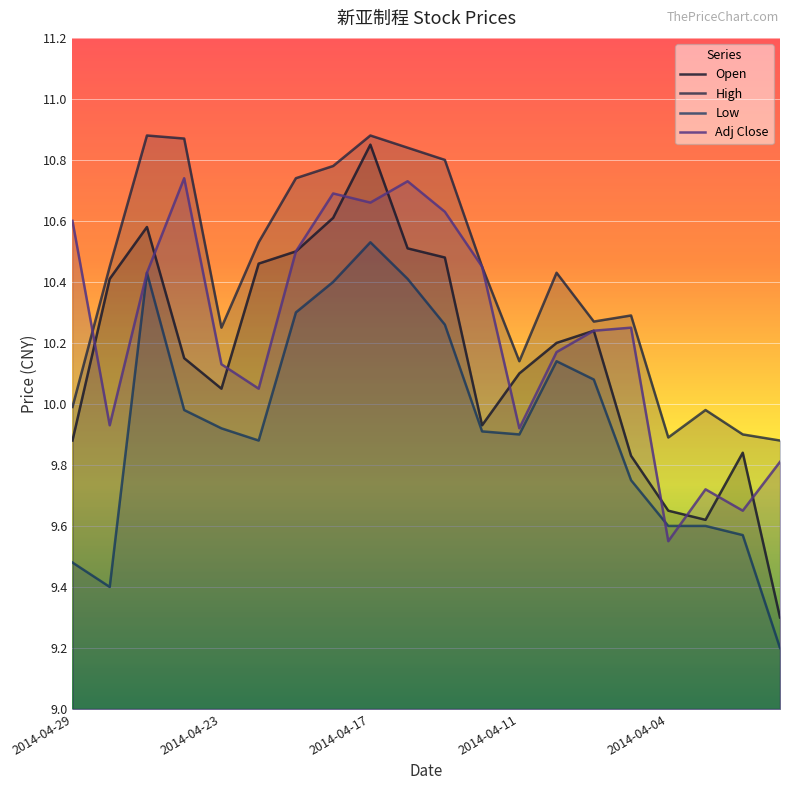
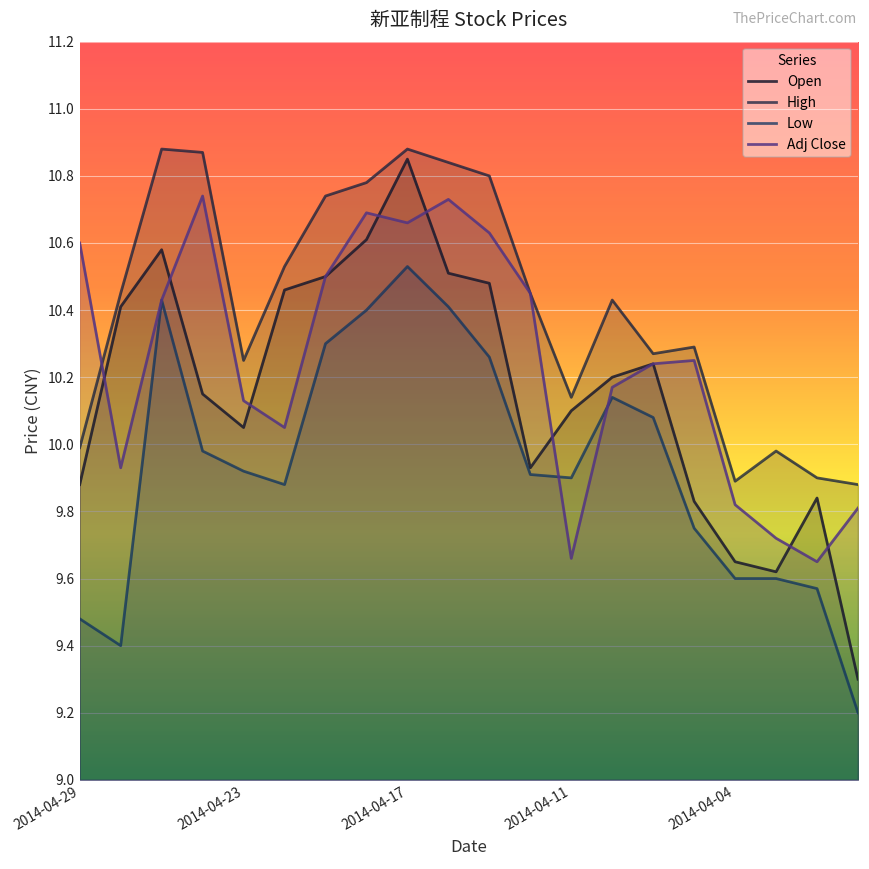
Adj Close, 2014-04-11: 9.92 -> 9.66
Adj Close, 2014-04-04: 9.55 -> 9.82
